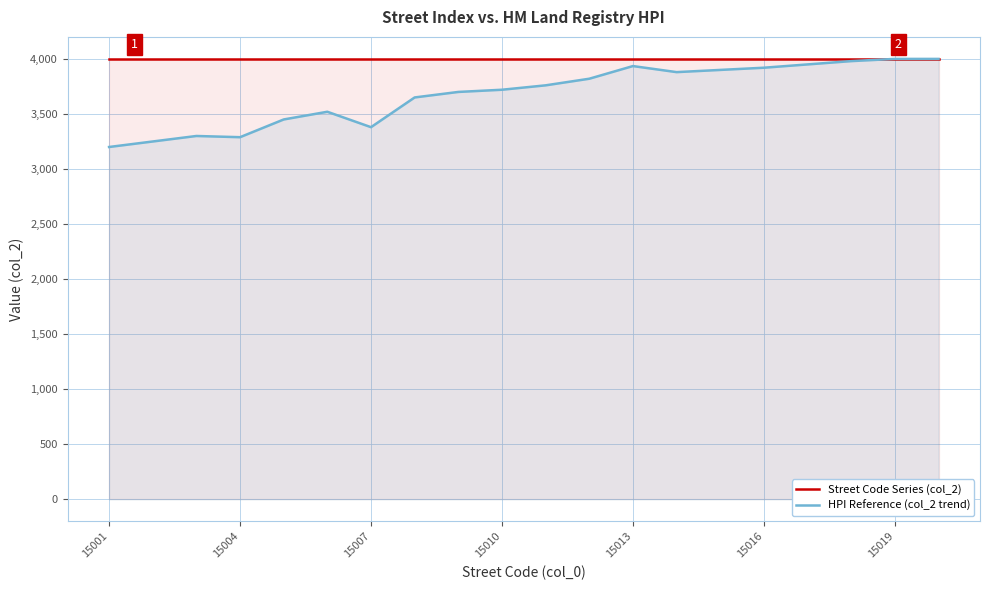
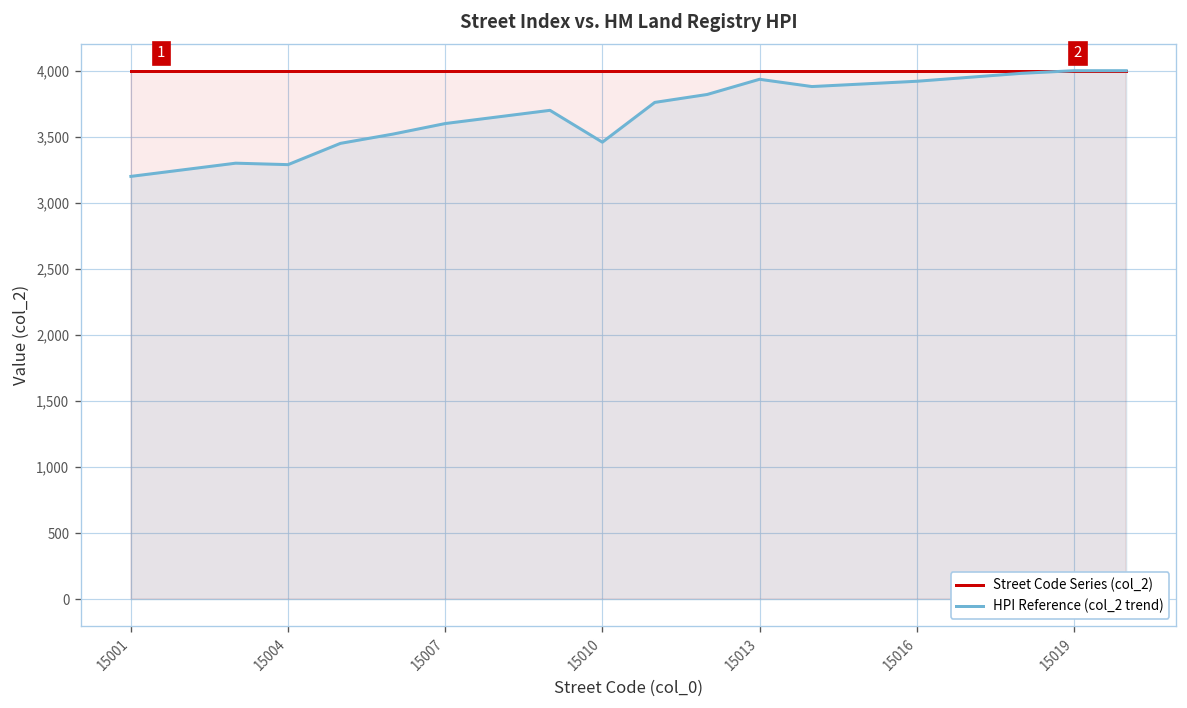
HPI Reference (col_2 trend), 15007: 3,380 -> 3,600
HPI Reference (col_2 trend), 15010: 3,720 -> 3,460
